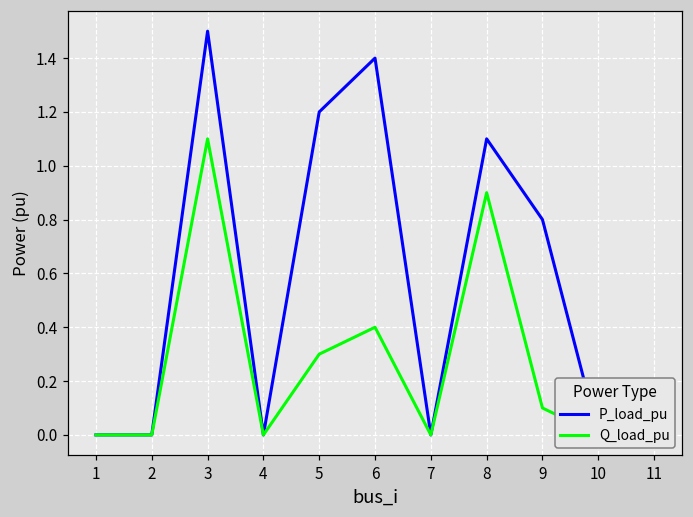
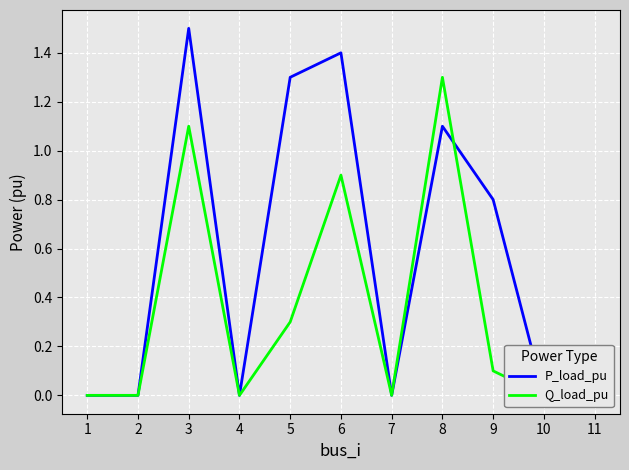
P_load_pu, 5: 1.2 -> 1.3
Q_load_pu, 6: 0.4 -> 0.9
Q_load_pu, 8: 0.9 -> 1.3
